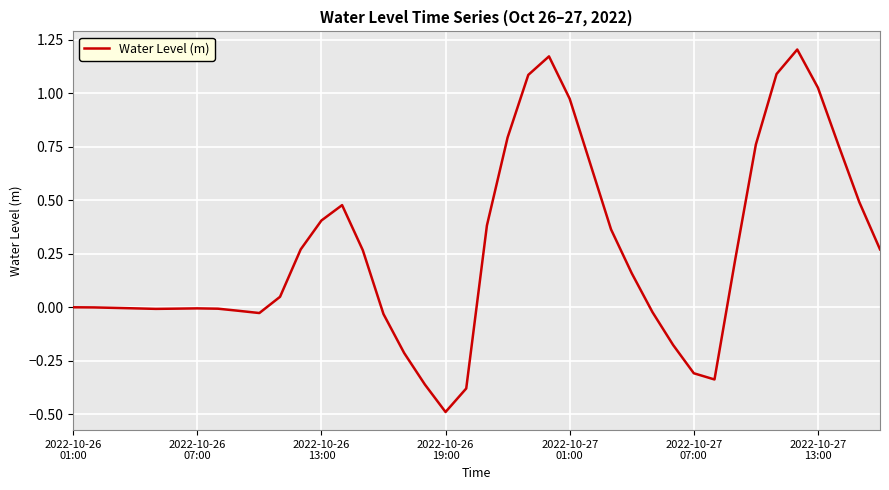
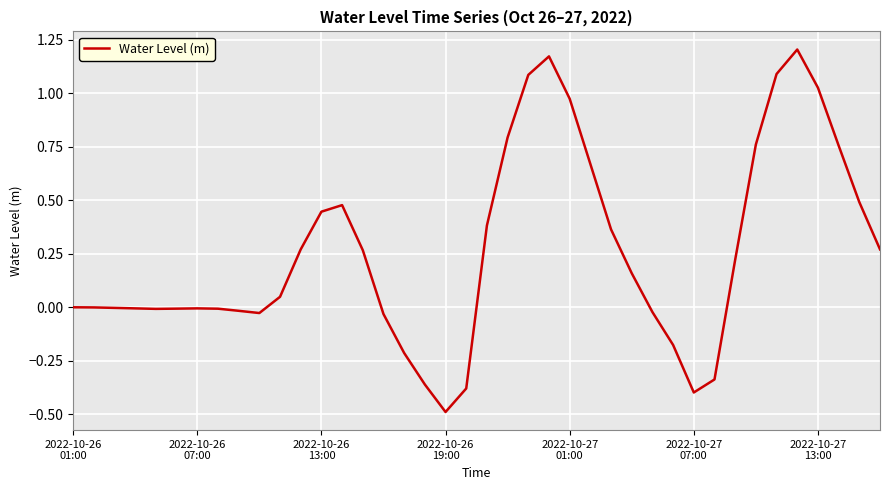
2022-10-26 13:00: 0.41 -> 0.45
2022-10-27 07:00: -0.31 -> -0.40
